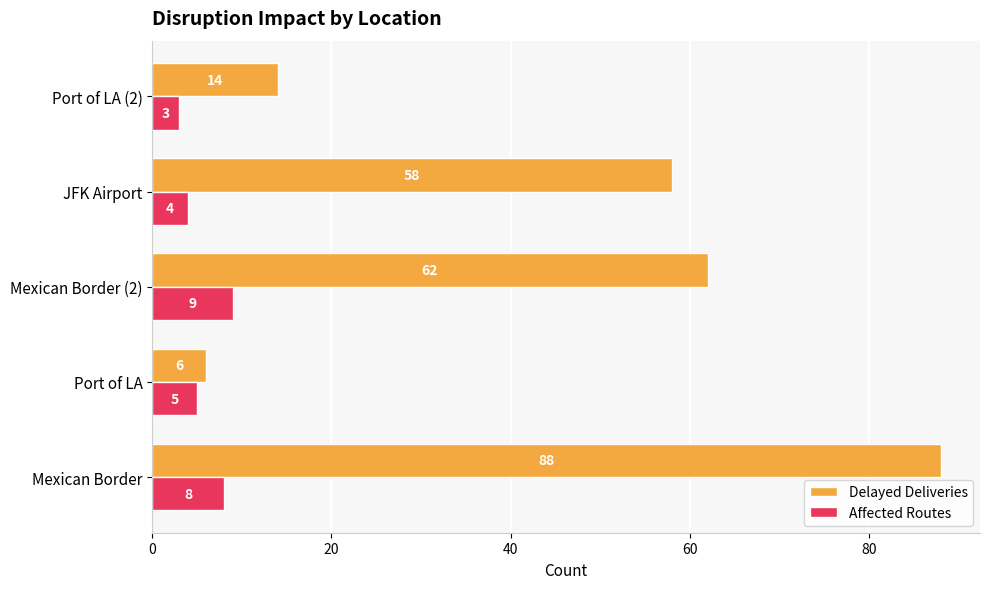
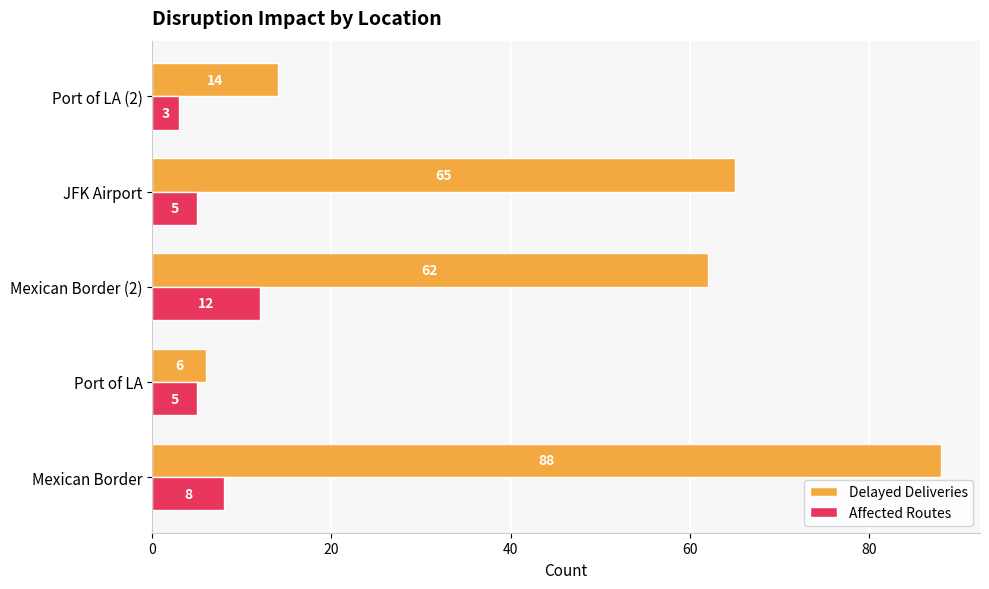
Delayed Deliveries, JFK Airport: 58 -> 65
Affected Routes, JFK Airport: 4 -> 5
Affected Routes, Mexican Border (2): 9 -> 12
